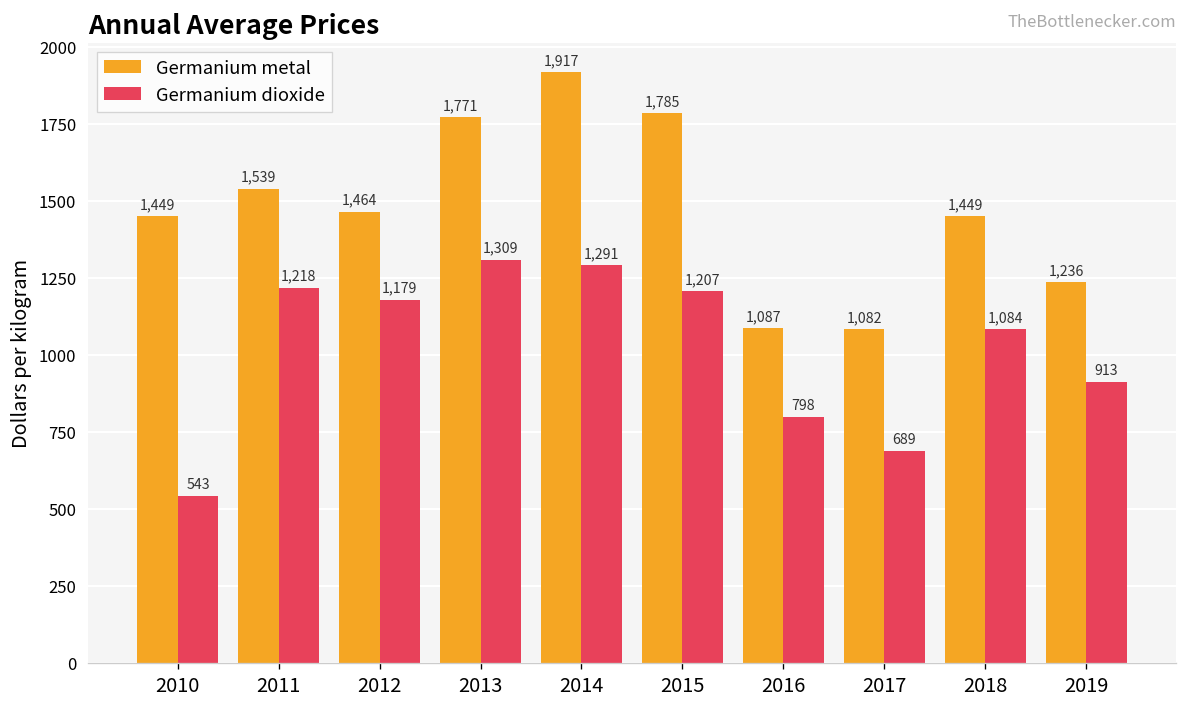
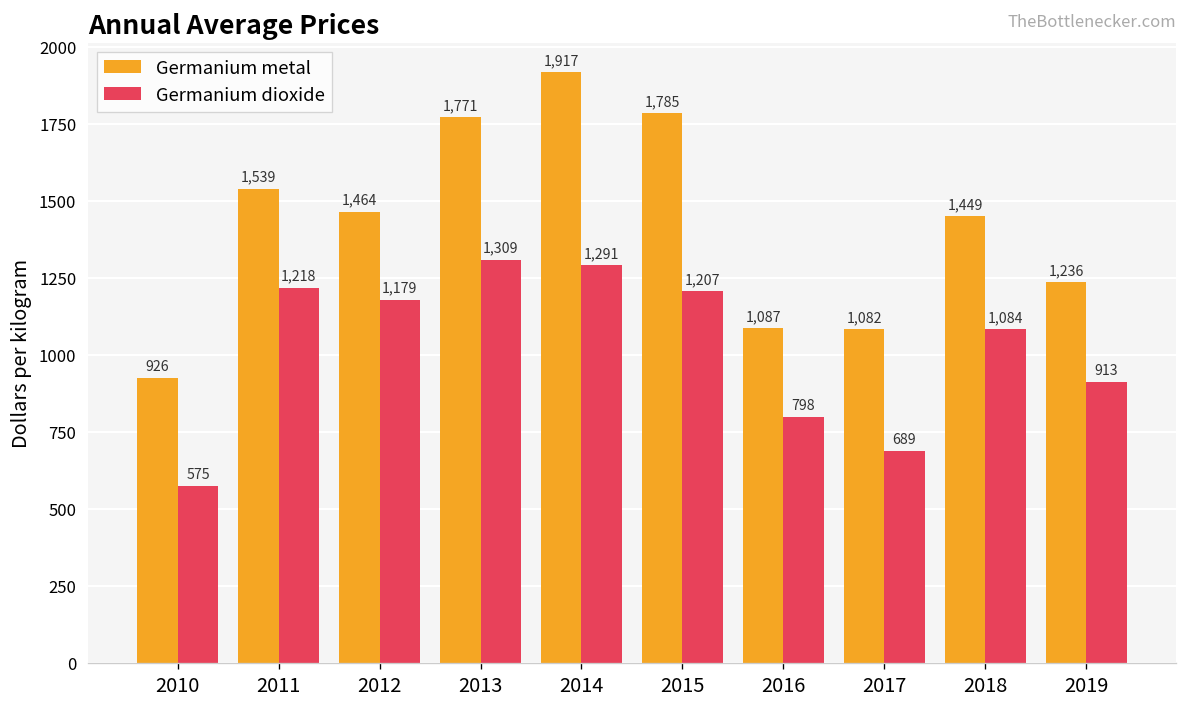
Germanium metal, 2010: 1,449 -> 926
Germanium dioxide, 2010: 543 -> 575
